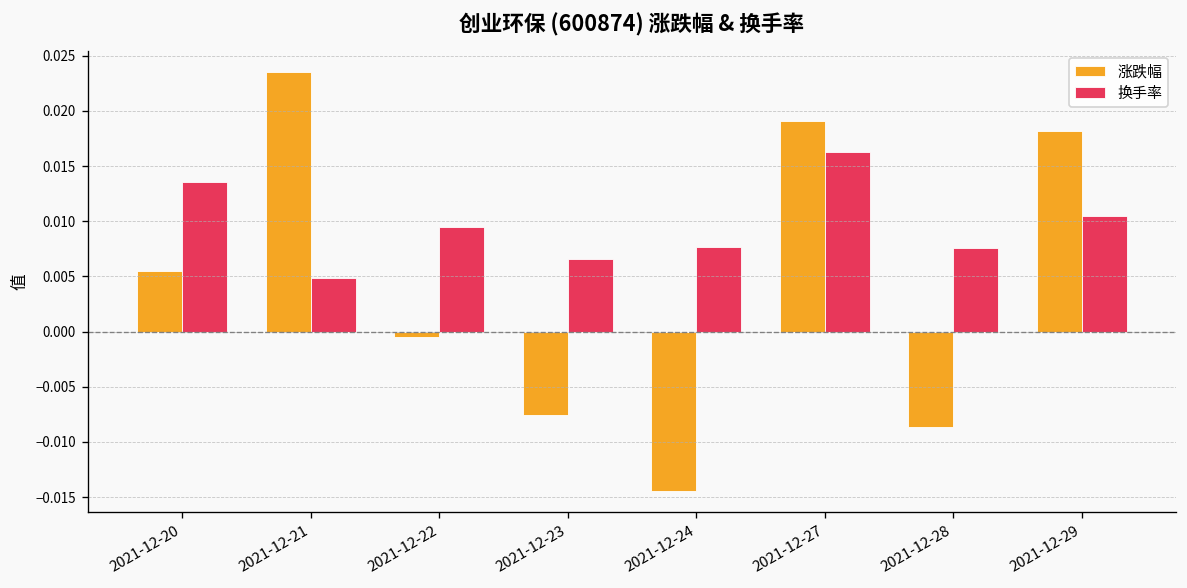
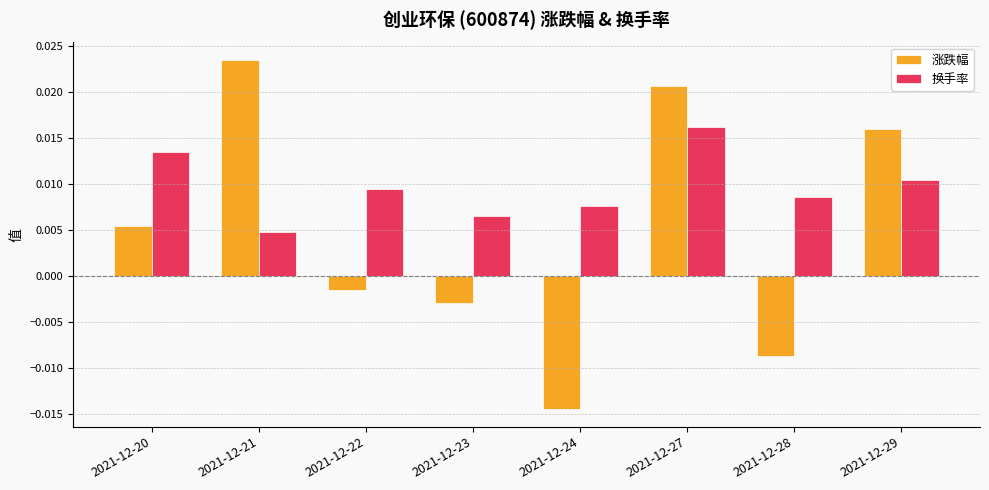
涨跌幅, 2021-12-22: -0.0005 -> -0.0014
涨跌幅, 2021-12-23: -0.008 -> -0.003
涨跌幅, 2021-12-27: 0.019 -> 0.021
换手率, 2021-12-28: 0.008 -> 0.009
涨跌幅, 2021-12-29: 0.018 -> 0.016
